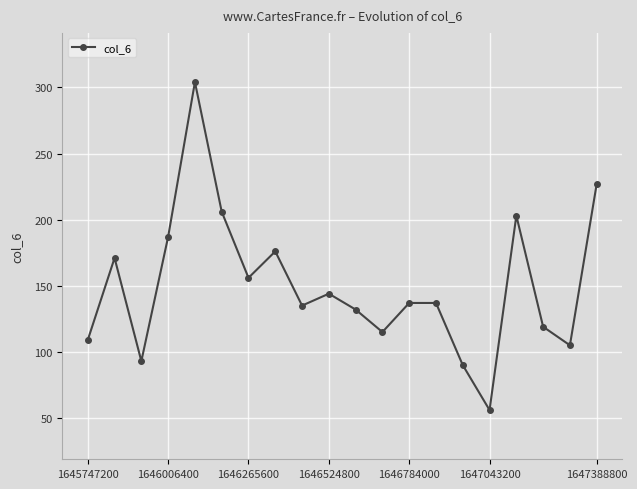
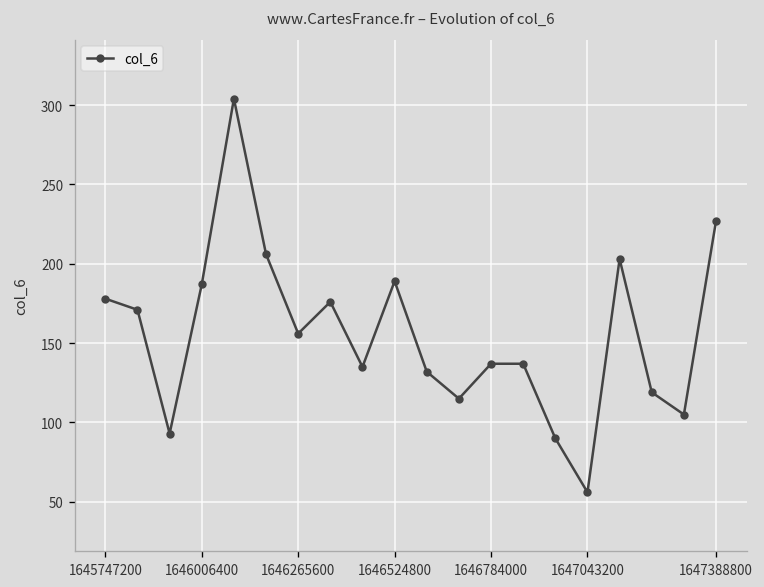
1645747200: 109 -> 178
1646524800: 144 -> 189
